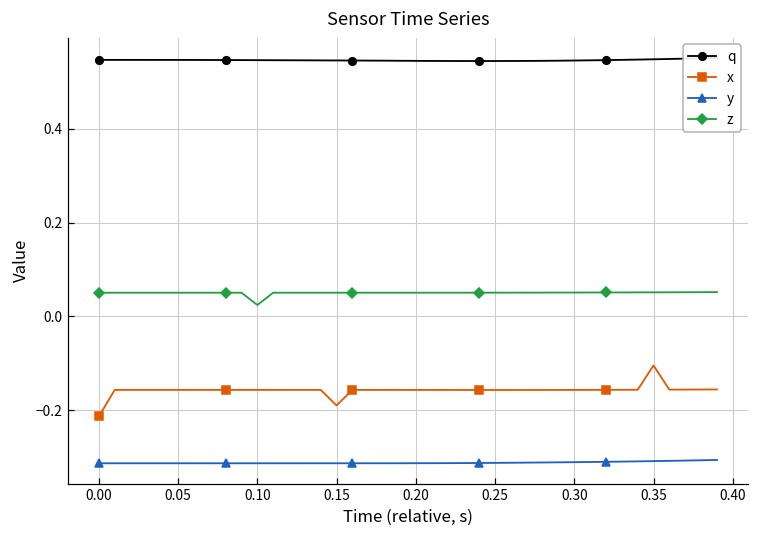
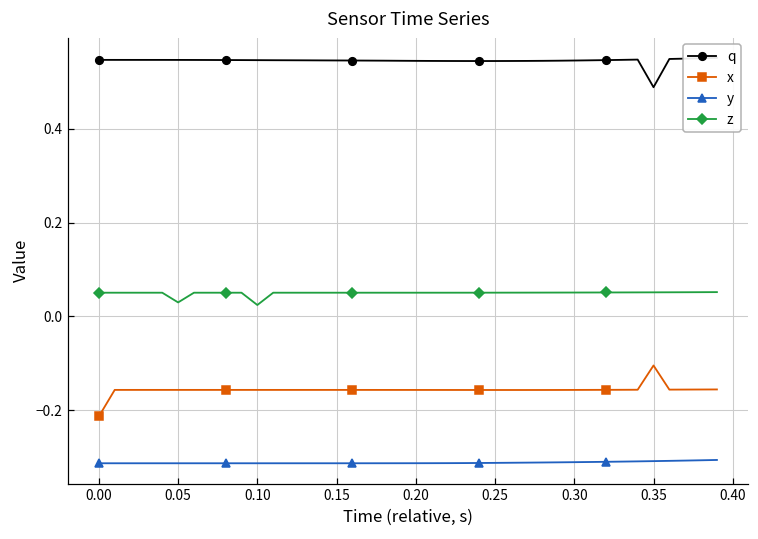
z, 0.05: 0.05 -> 0.03
x, 0.15: -0.19 -> -0.16
q, 0.35: 0.55 -> 0.49
